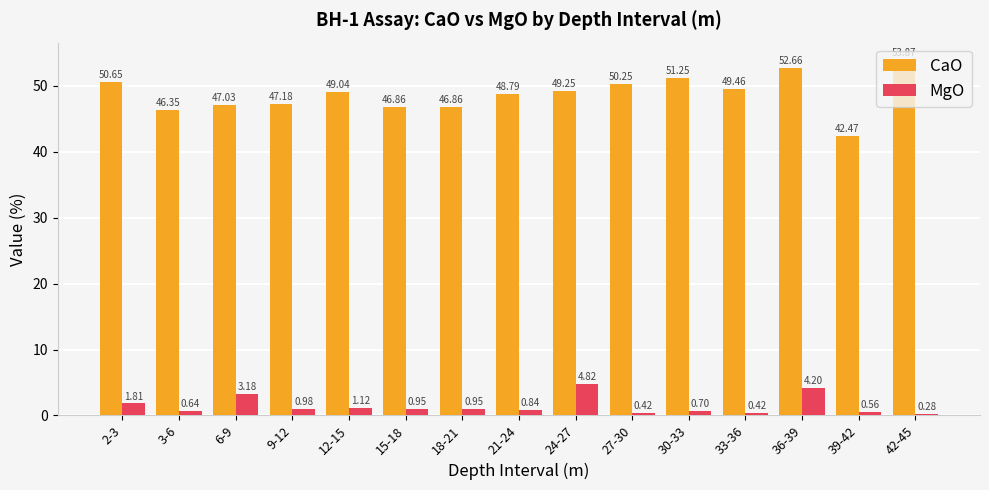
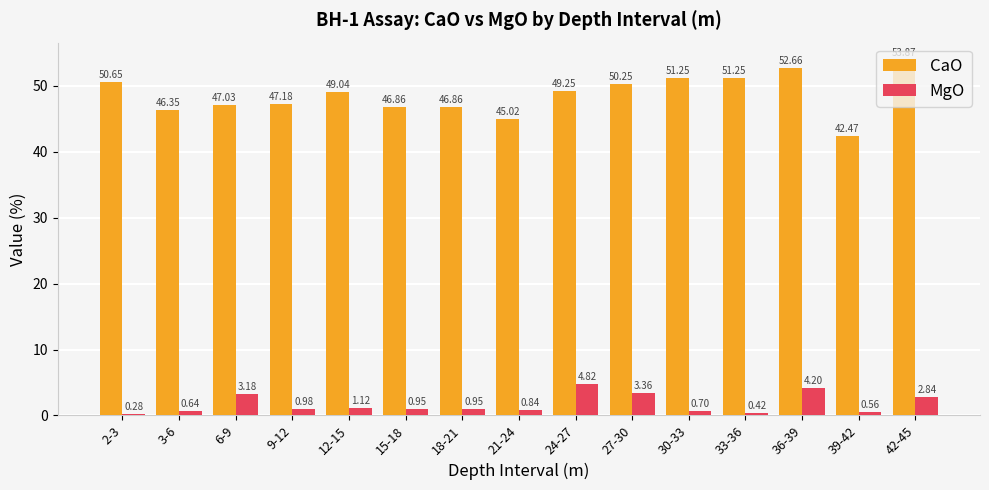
MgO, 2-3: 1.81 -> 0.28
CaO, 21-24: 48.79 -> 45.02
MgO, 27-30: 0.42 -> 3.36
CaO, 33-36: 49.46 -> 51.25
MgO, 42-45: 0.28 -> 2.84
